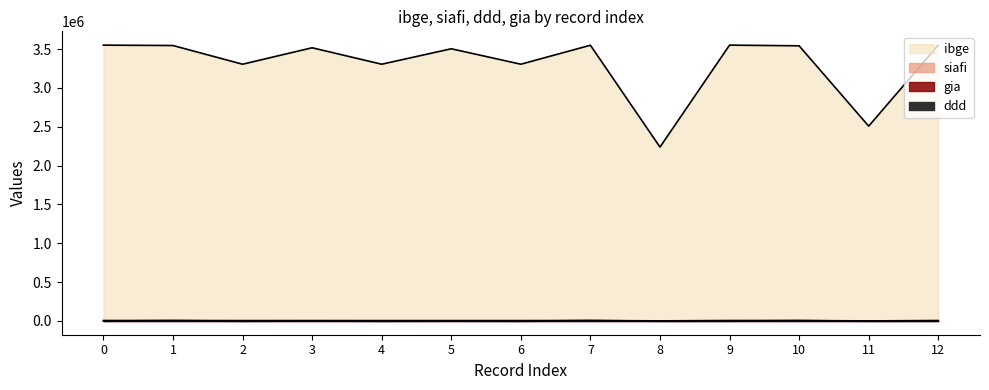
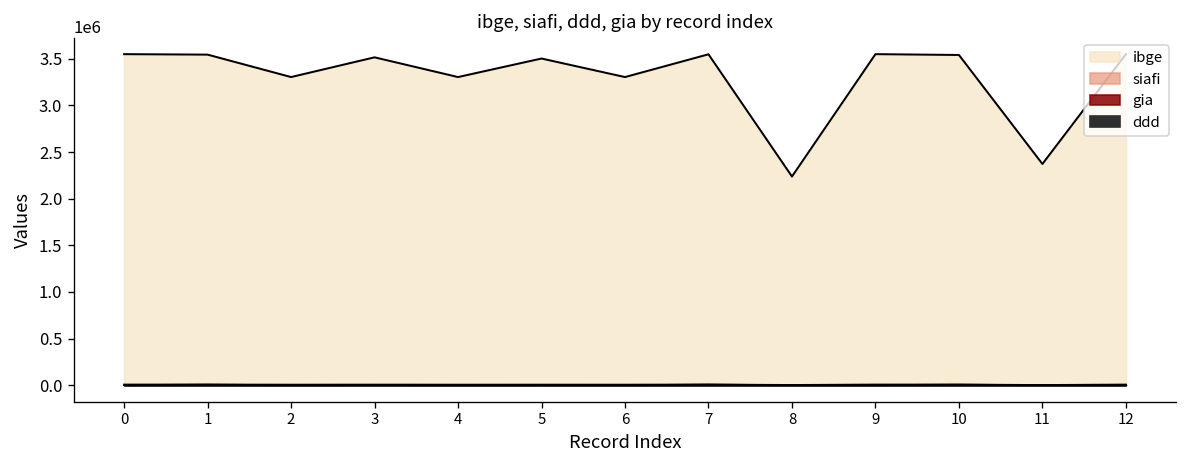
ibge, 11: 2500000 -> 2400000
